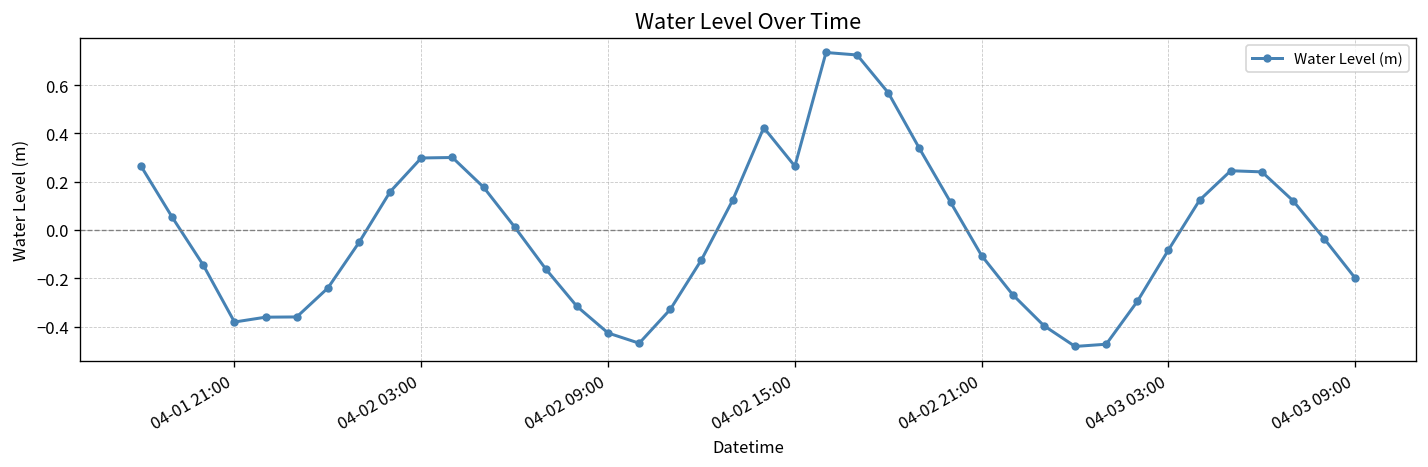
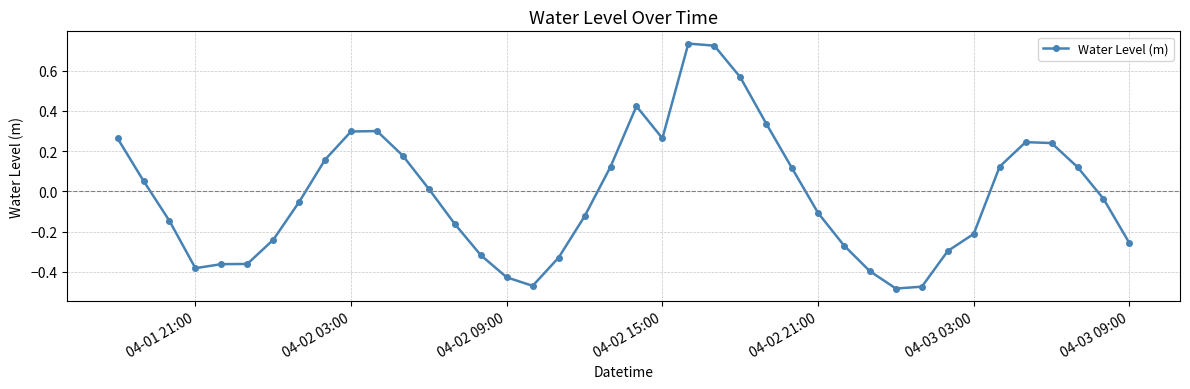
04-03 03:00: -0.08 -> -0.21
04-03 09:00: -0.20 -> -0.26
